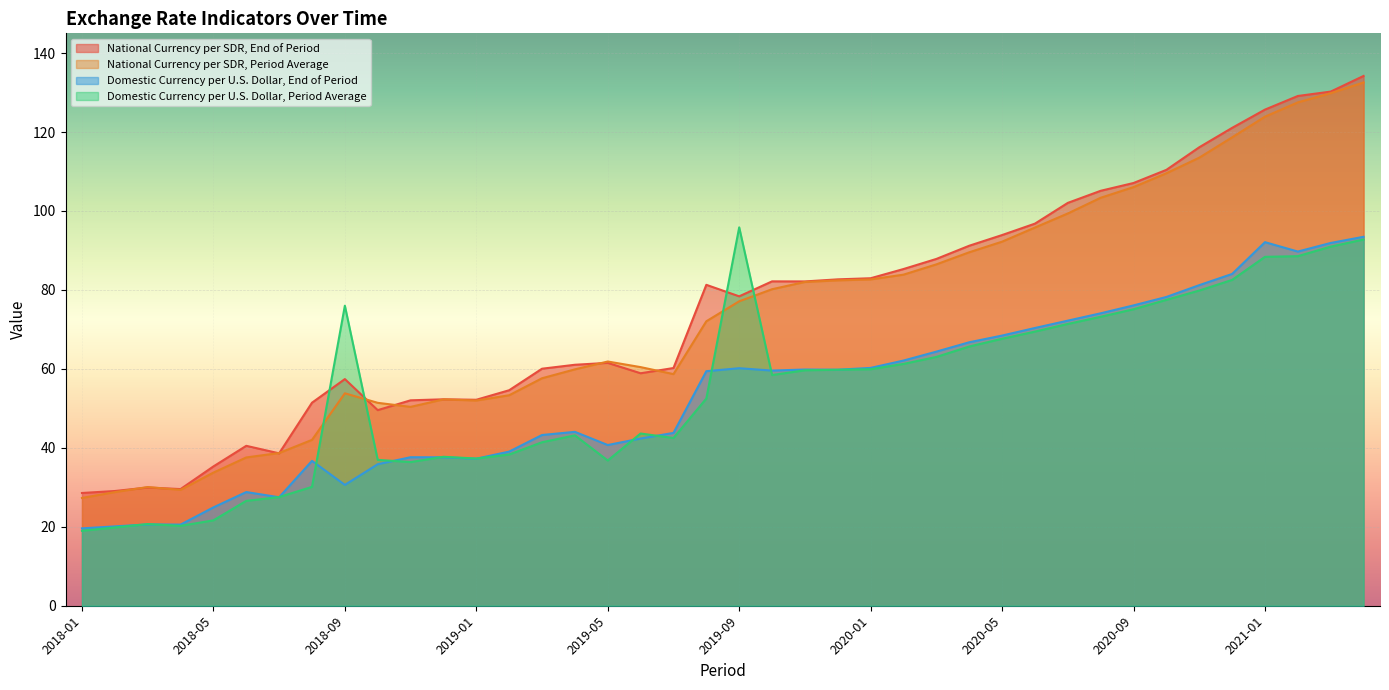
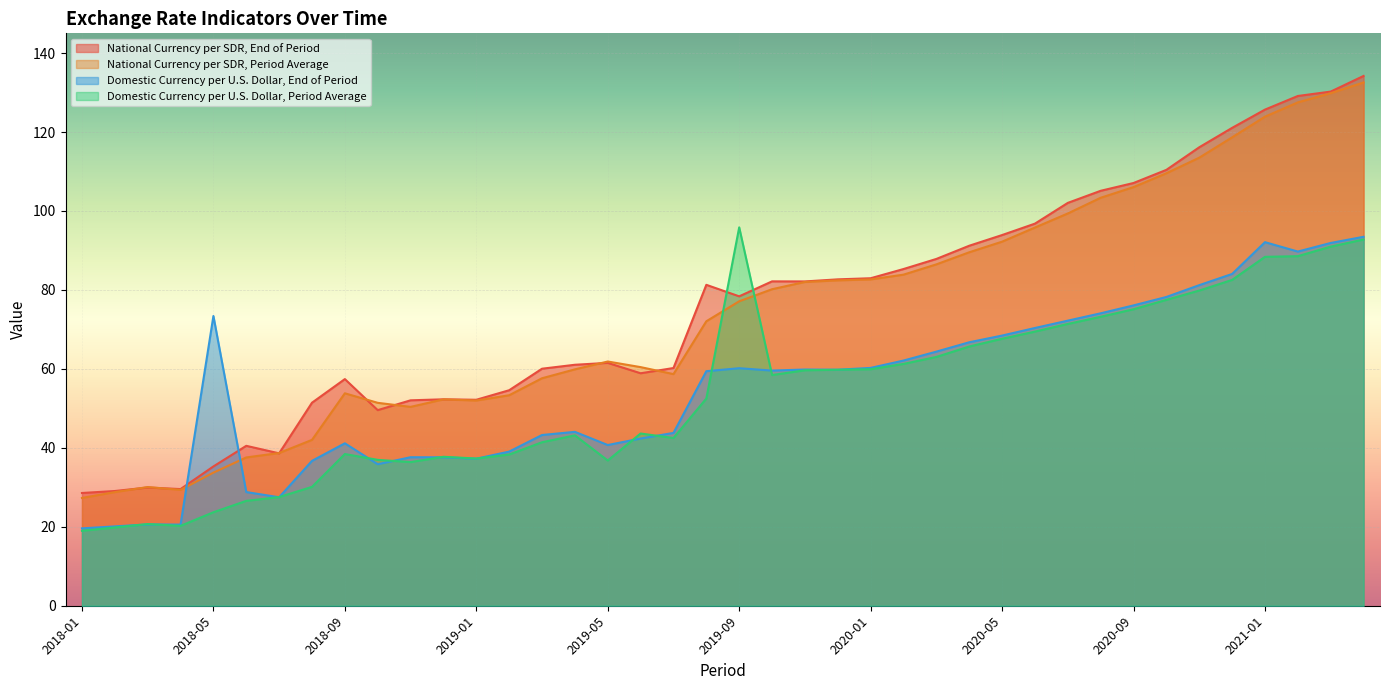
Domestic Currency per U.S. Dollar, End of Period, 2018-05: 25 -> 73
Domestic Currency per U.S. Dollar, Period Average, 2018-05: 22 -> 24
Domestic Currency per U.S. Dollar, End of Period, 2018-09: 31 -> 41
Domestic Currency per U.S. Dollar, Period Average, 2018-09: 76 -> 38
